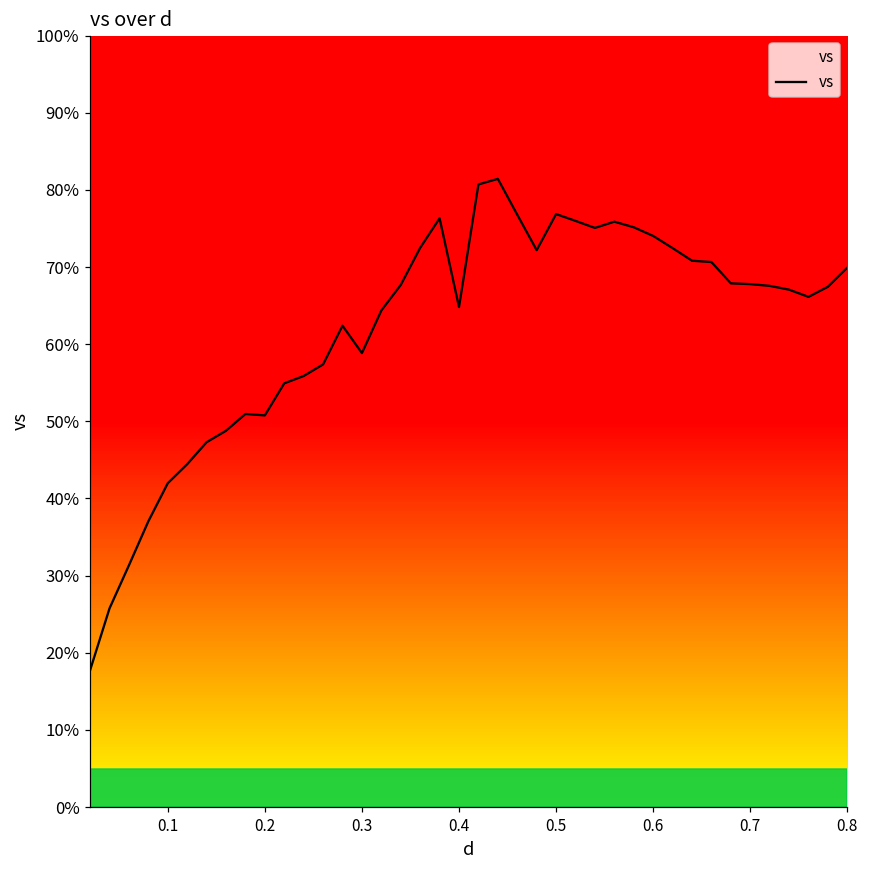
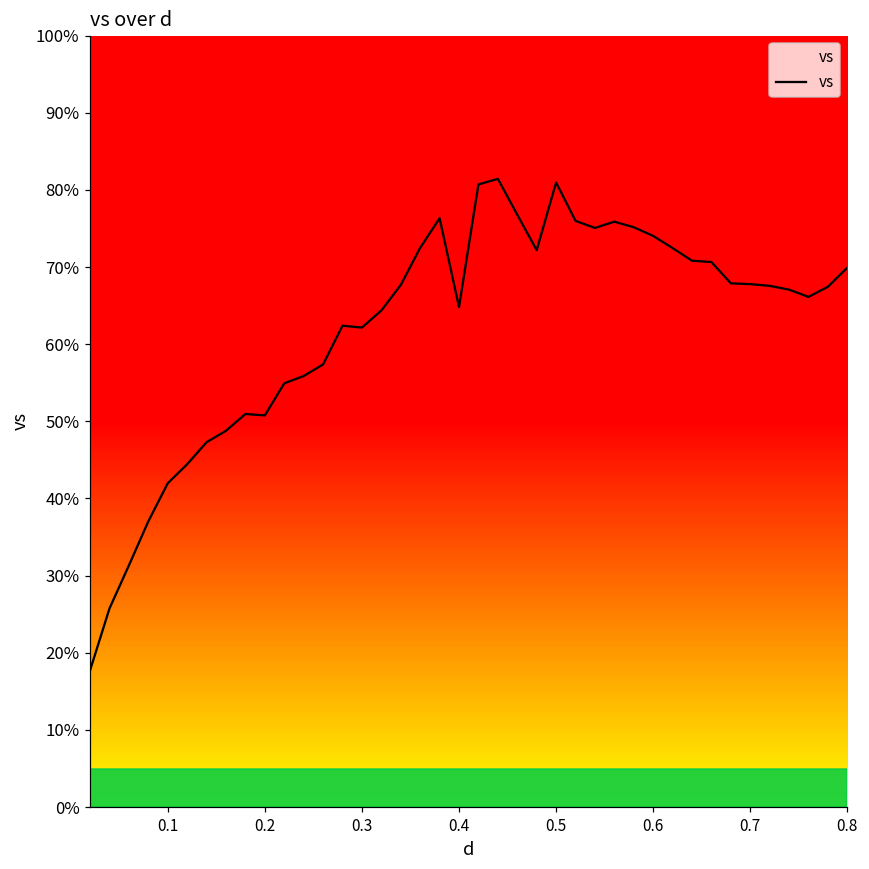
0.3: 59% -> 62%
0.5: 77% -> 81%
